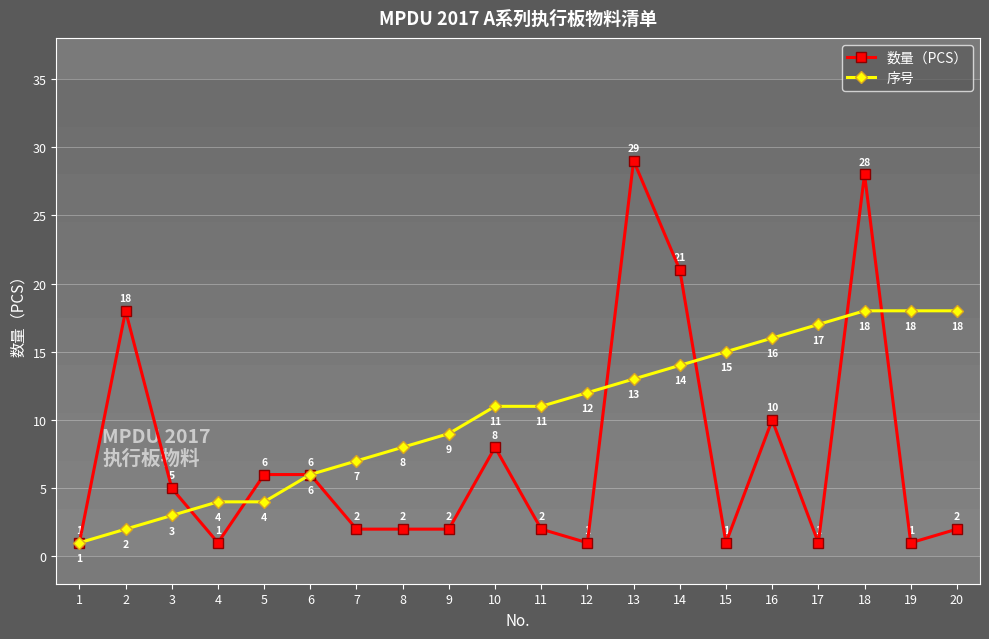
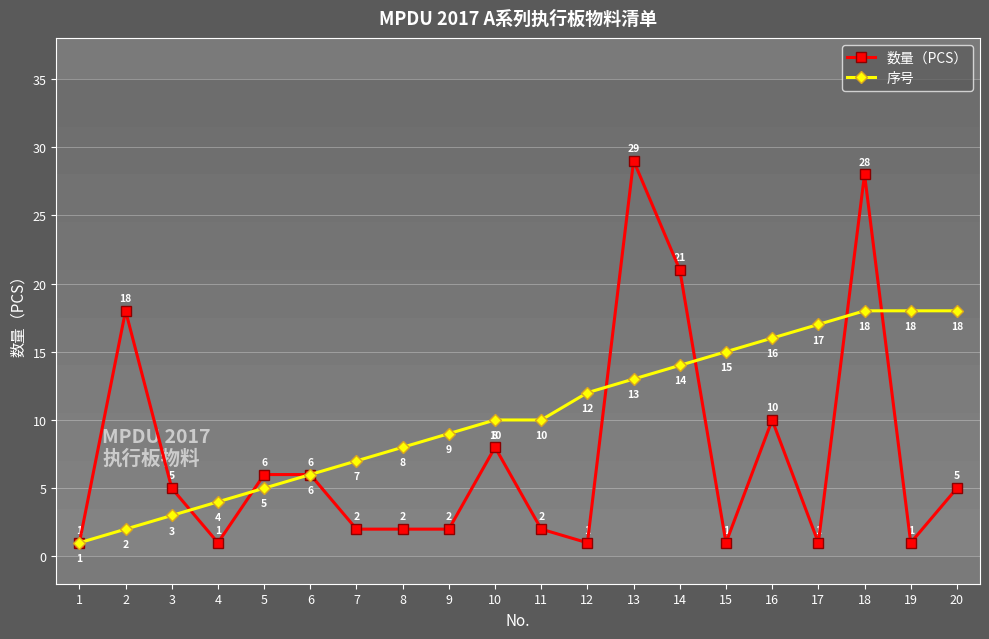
序号, 5: 4 -> 5
序号, 10: 11 -> 10
序号, 11: 11 -> 10
数量（PCS）, 20: 2 -> 5
